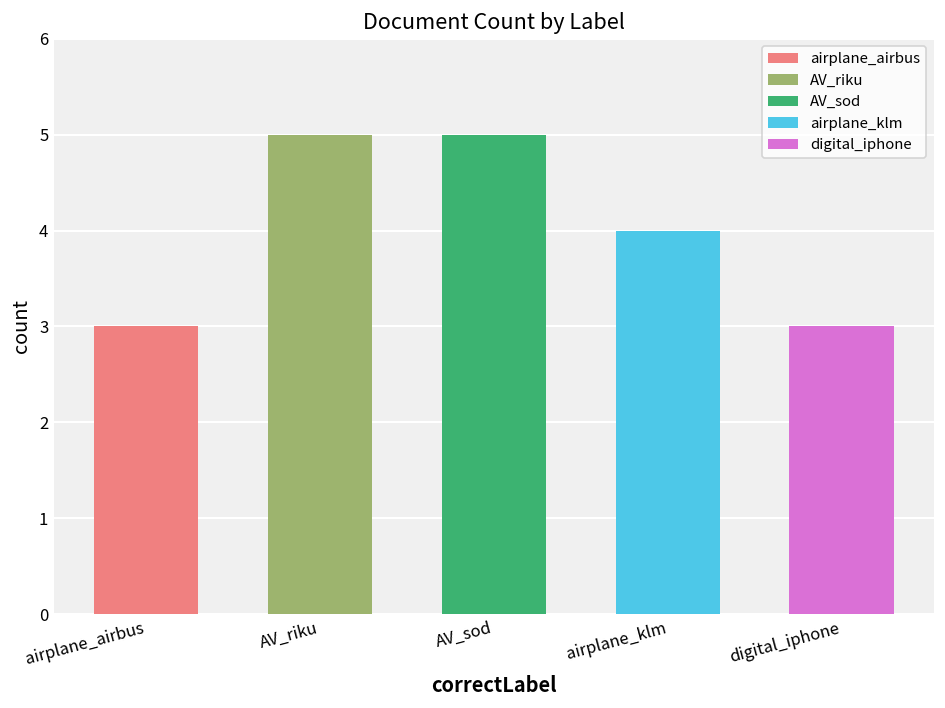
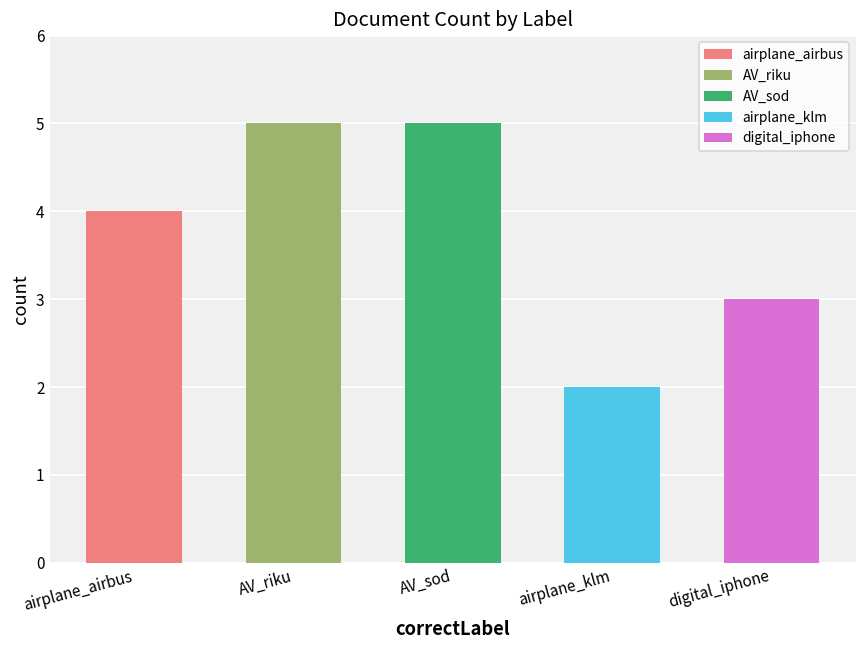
airplane_airbus: 3 -> 4
airplane_klm: 4 -> 2
